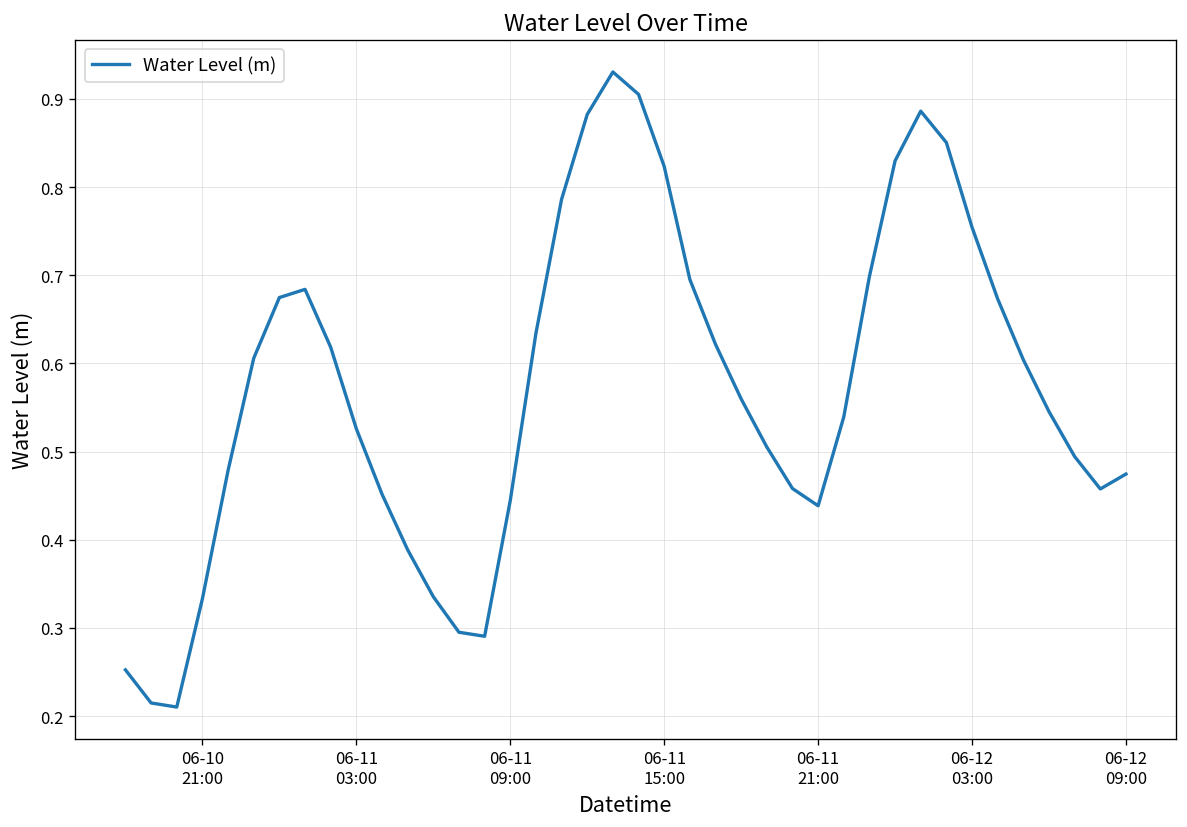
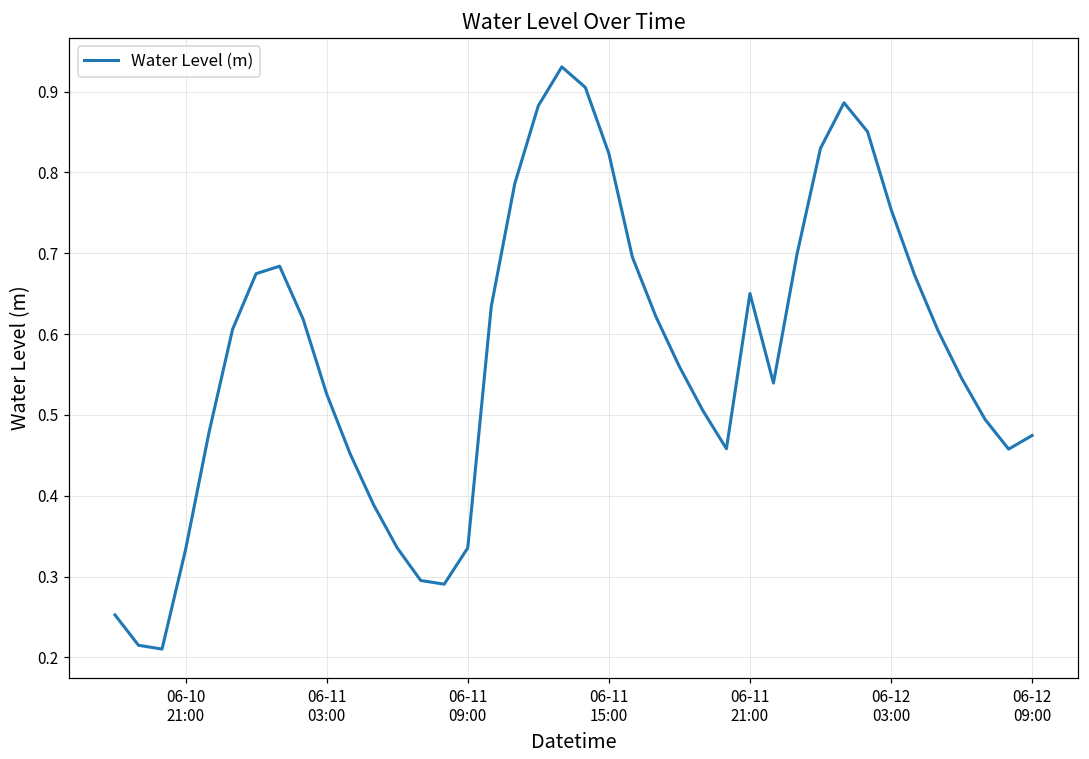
06-11 09:00: 0.44 -> 0.34
06-11 21:00: 0.44 -> 0.65
